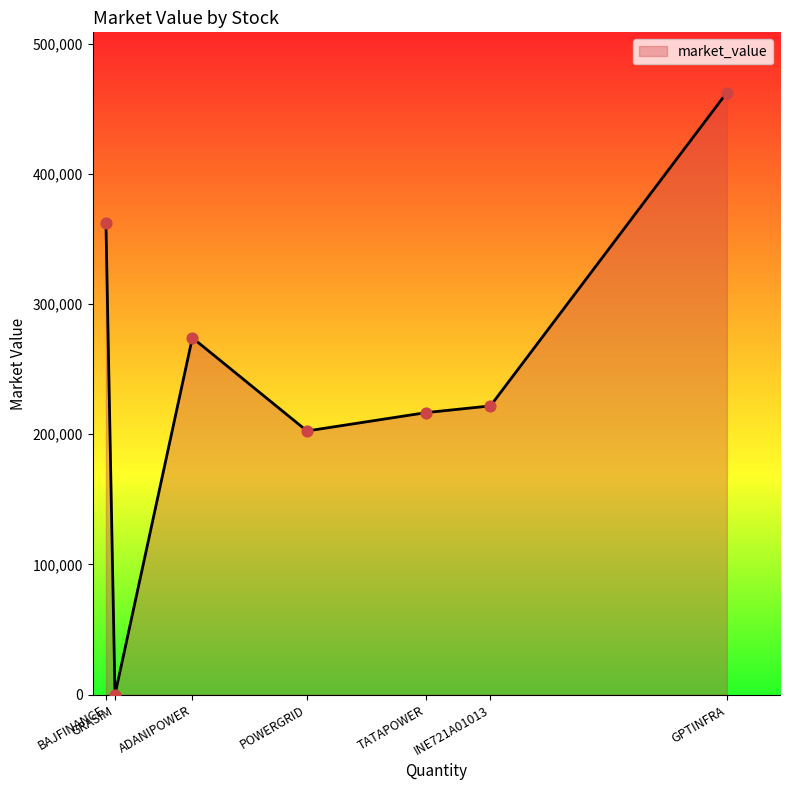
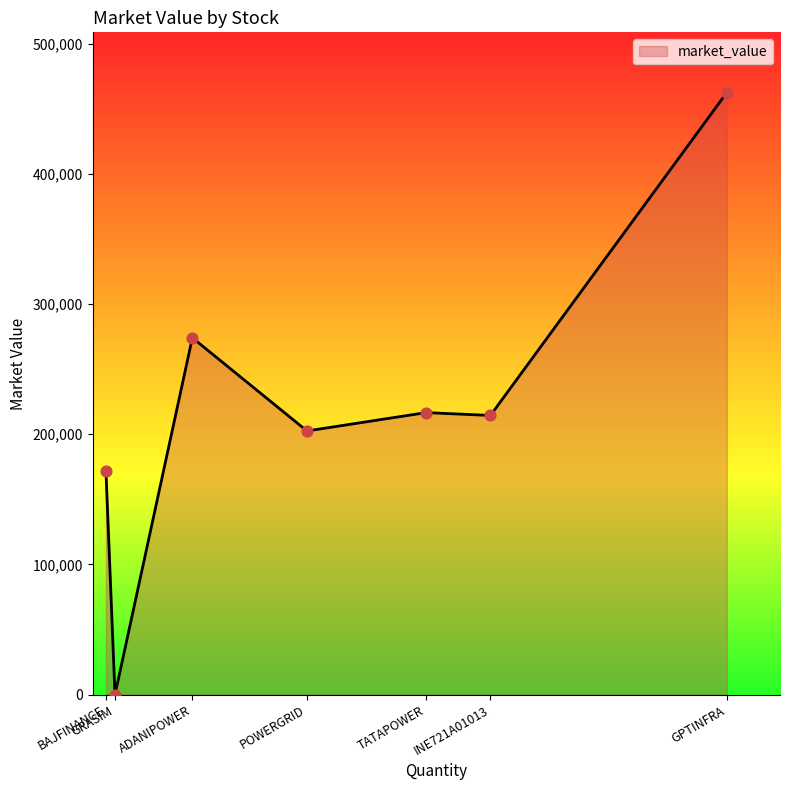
BAJFINANCE: 362,000 -> 172,000
INE721A01013: 222,000 -> 214,000
